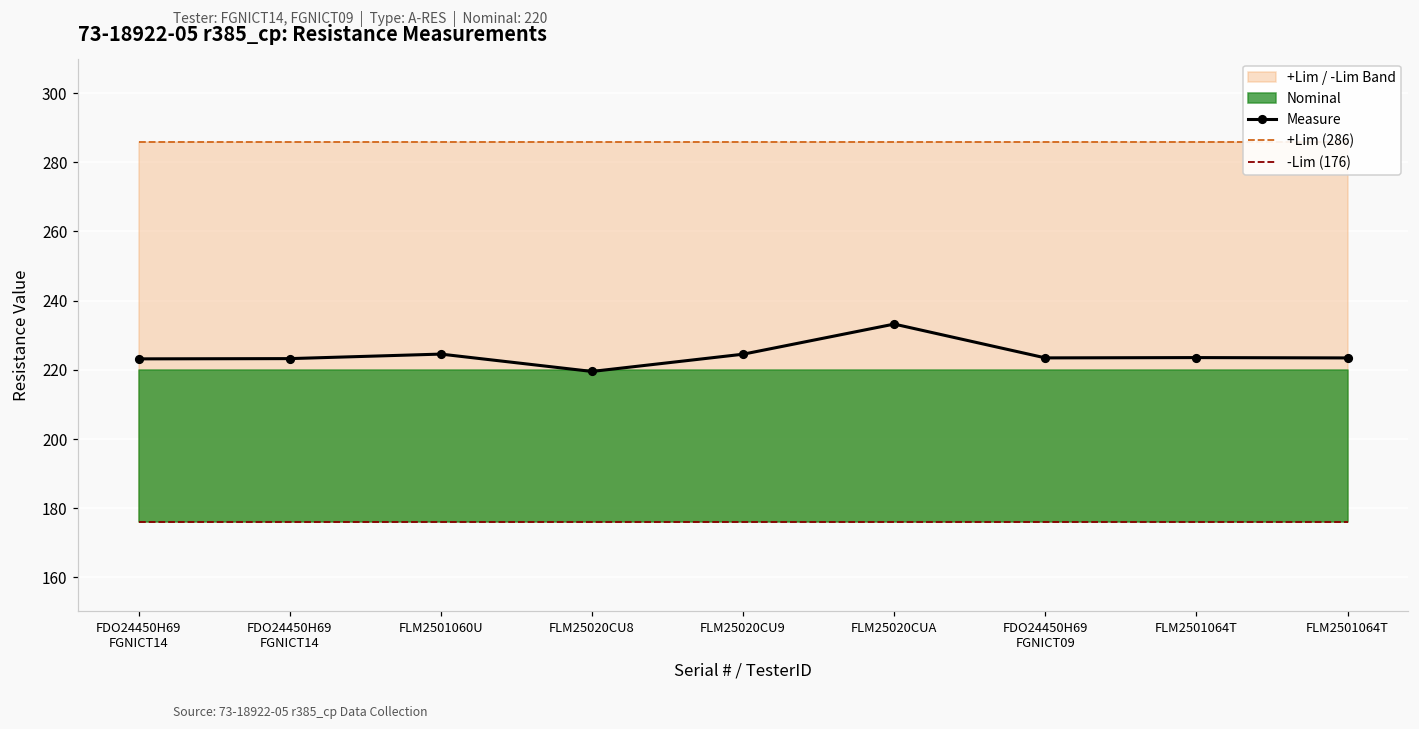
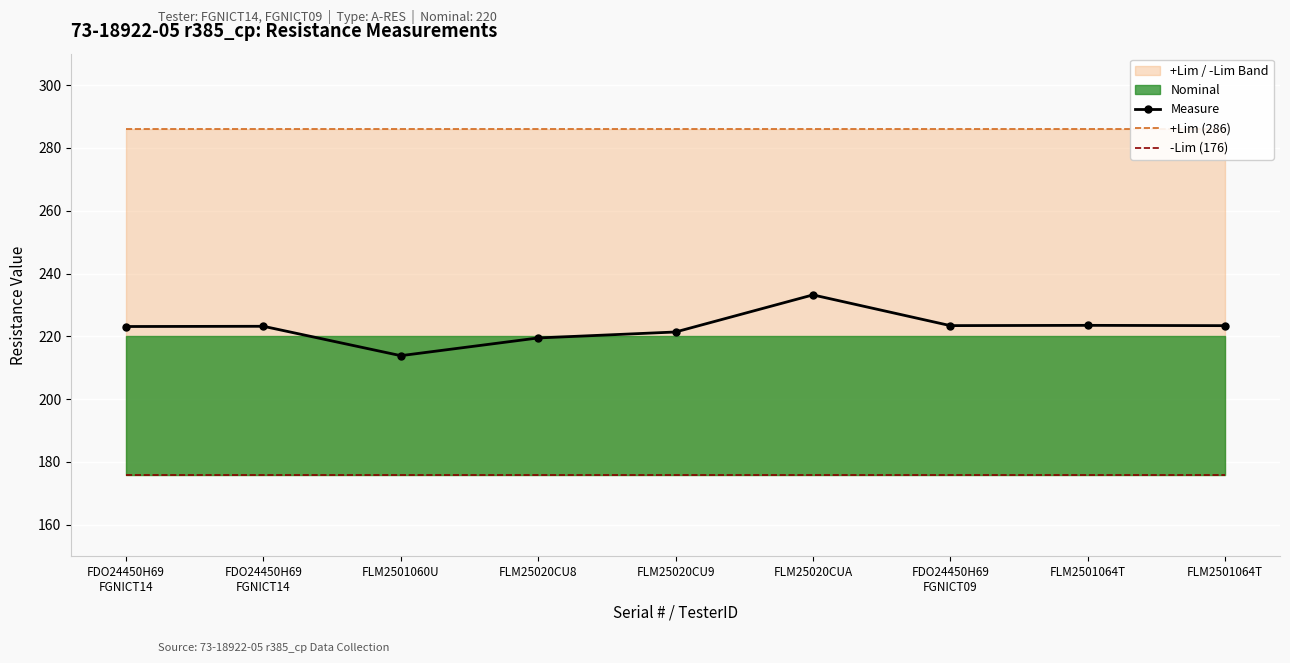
Measure, FLM2501060U: 225 -> 214
Measure, FLM25020CU9: 224 -> 221
